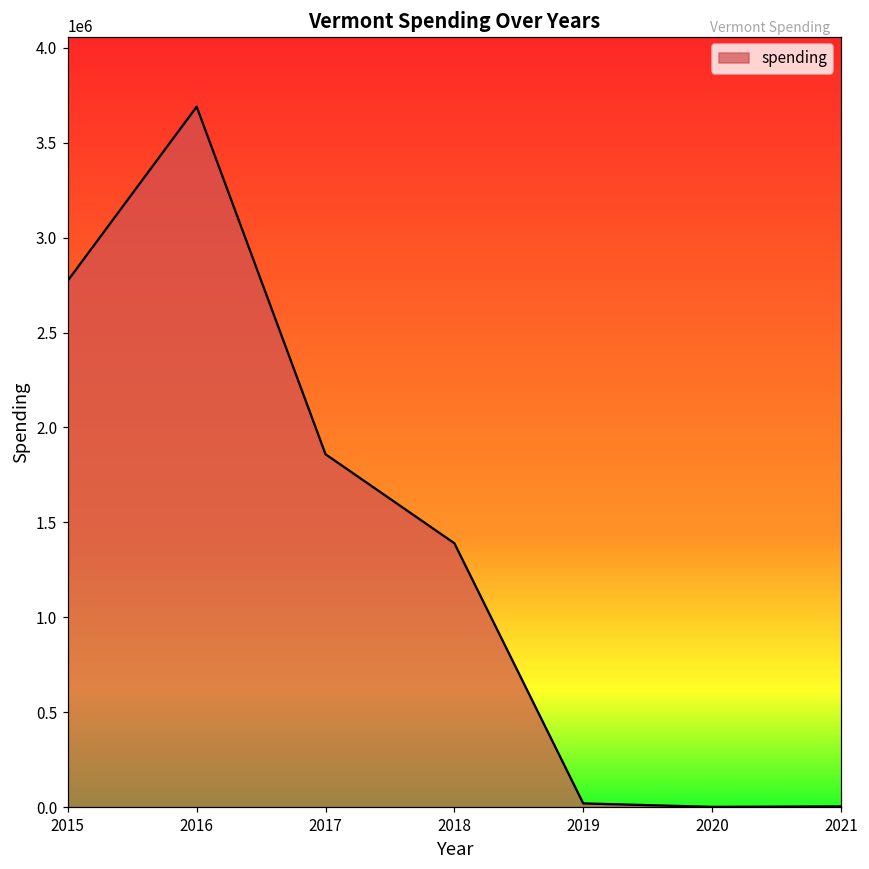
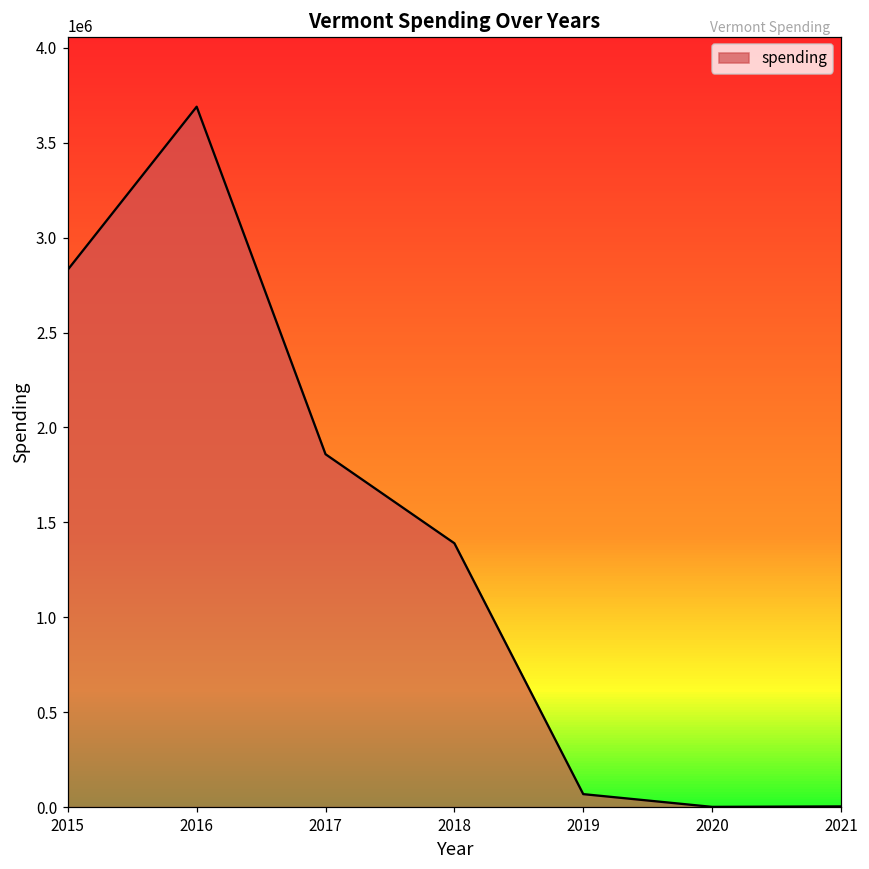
2015: 2770000 -> 2830000
2019: 20000 -> 70000
